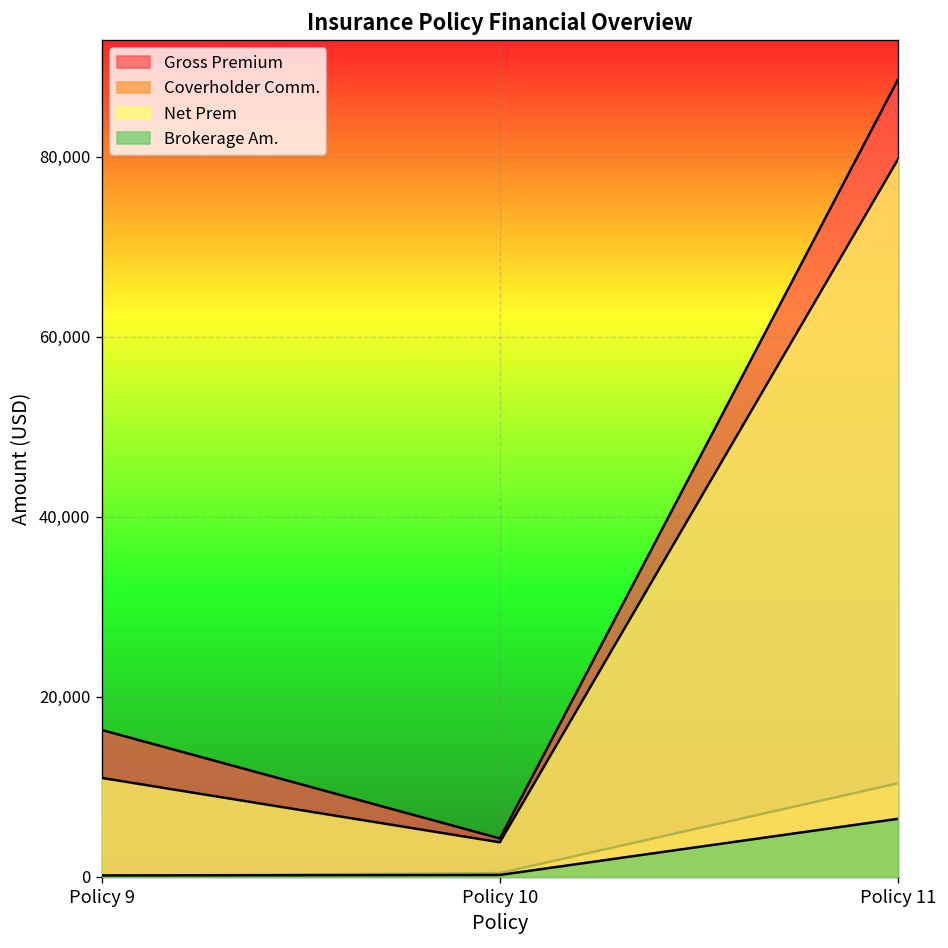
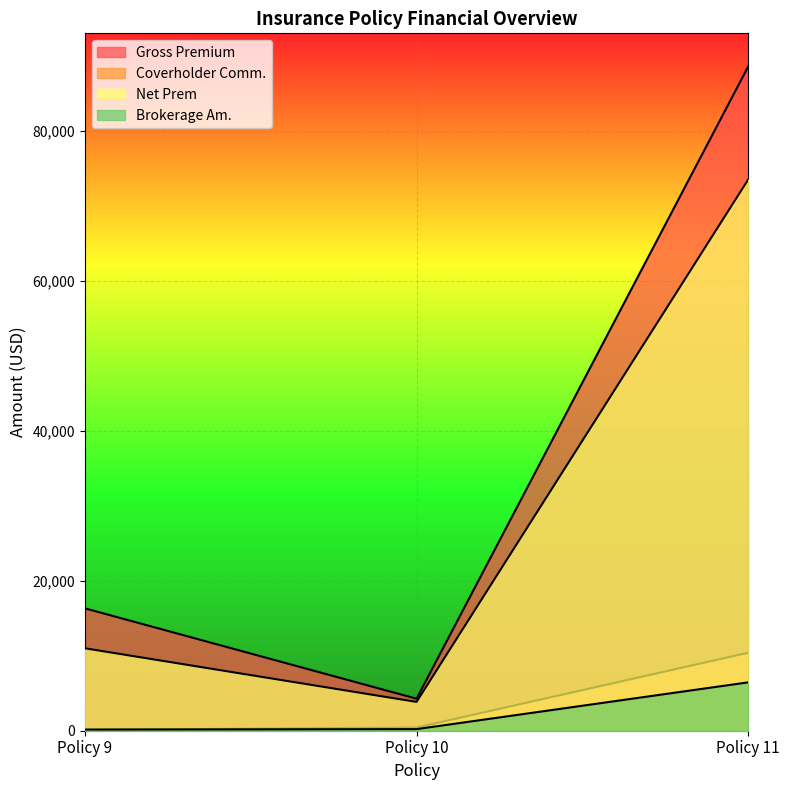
Net Prem, Policy 11: 80,000 -> 73,000
